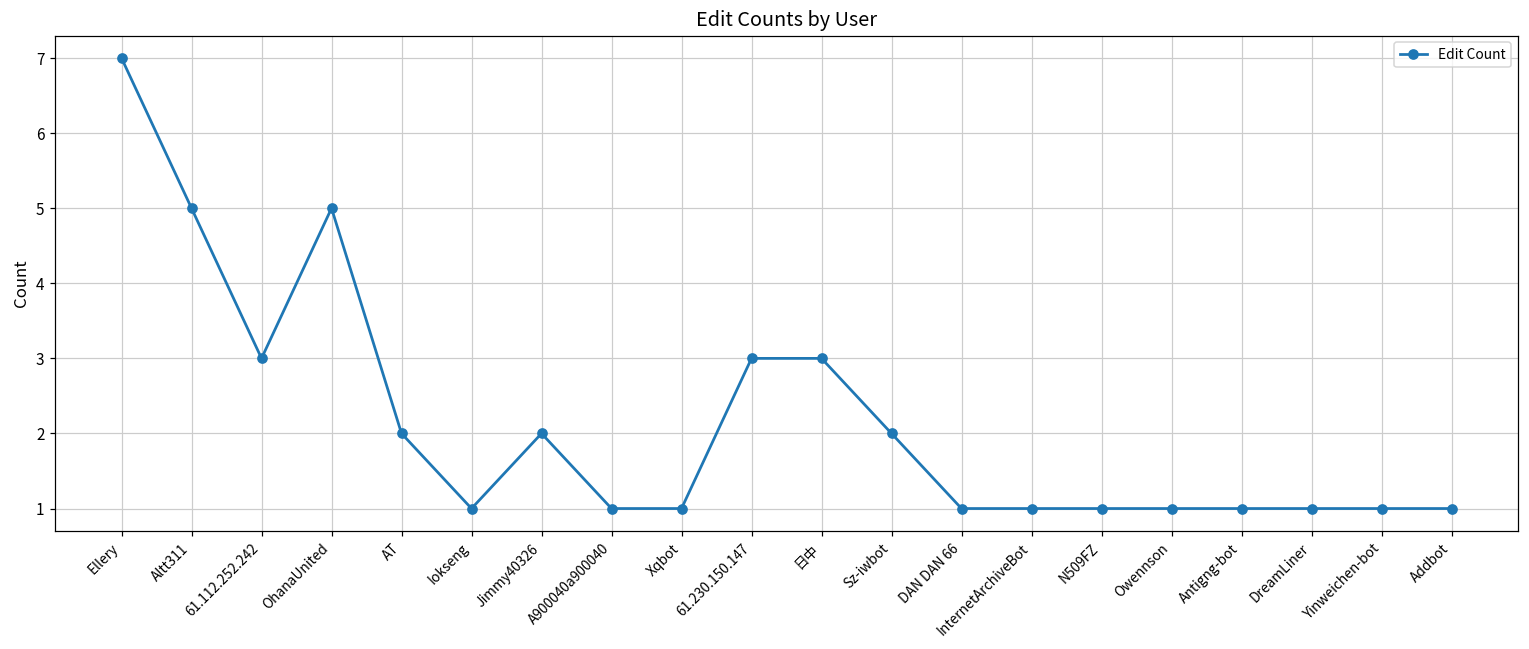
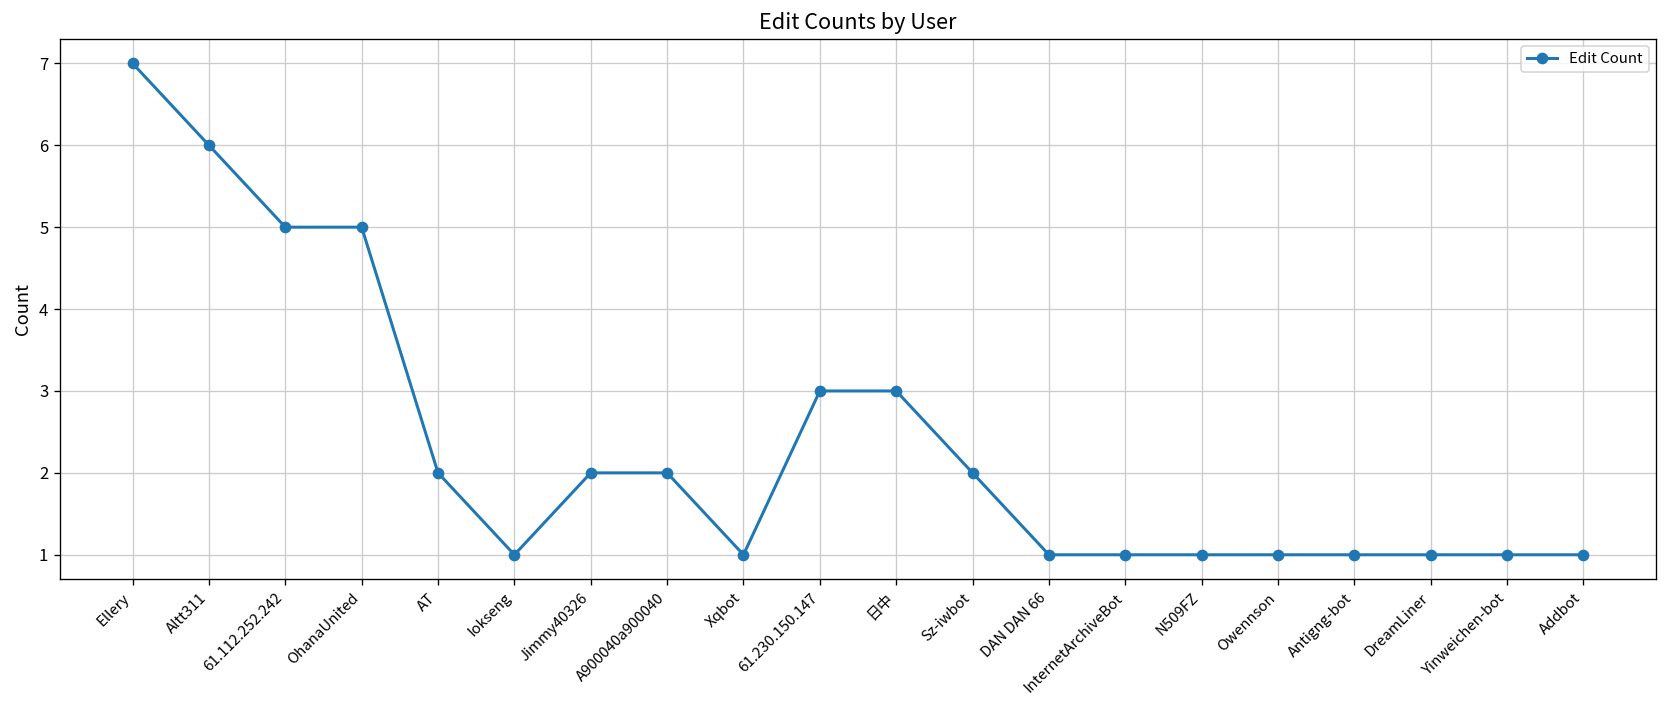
Altt311: 5 -> 6
61.112.252.242: 3 -> 5
A900040a900040: 1 -> 2
